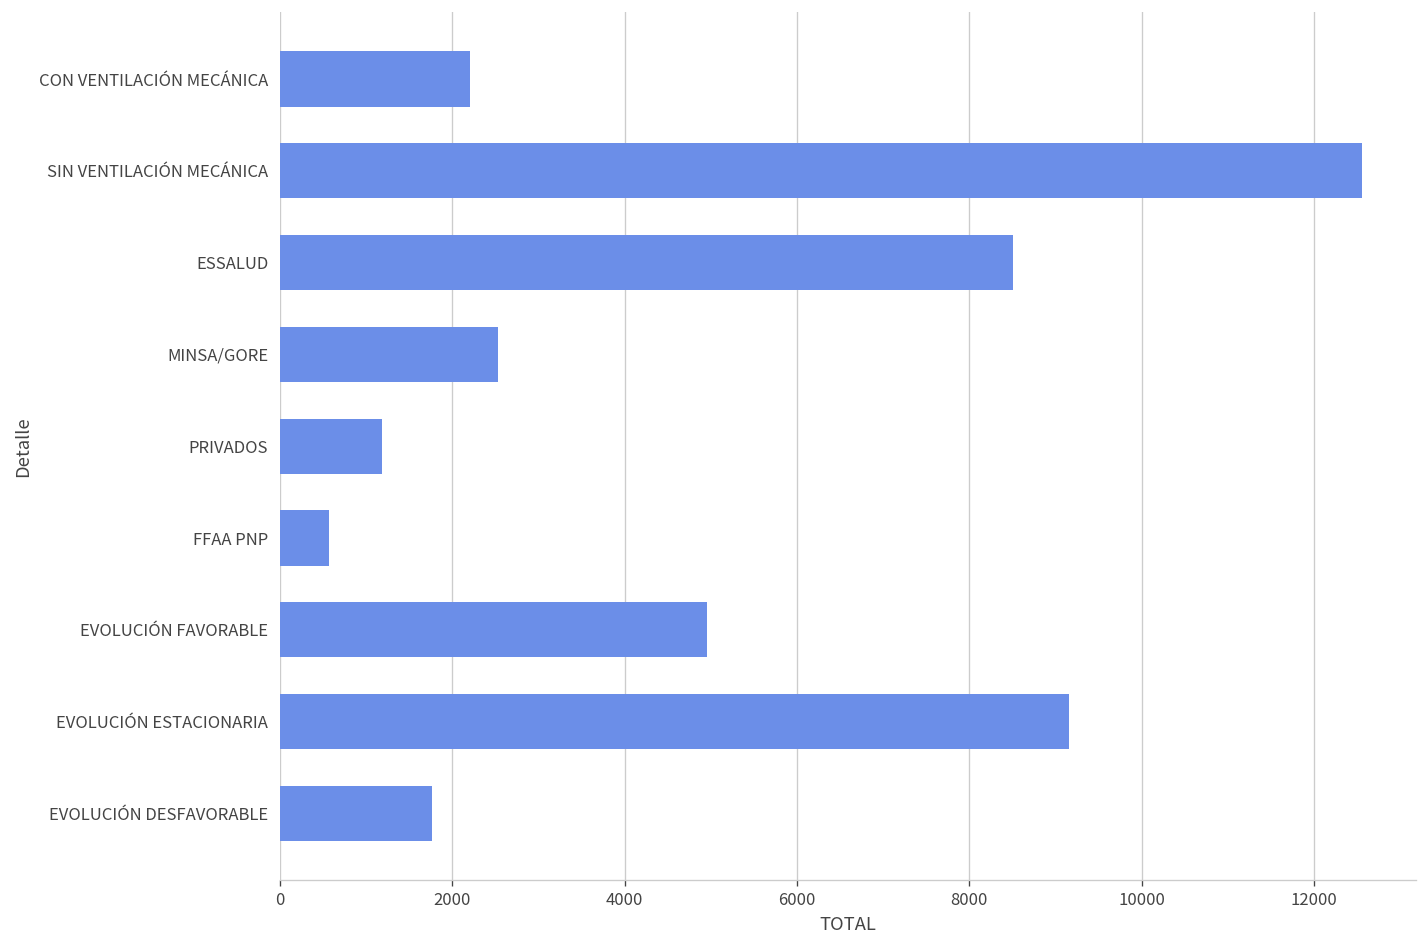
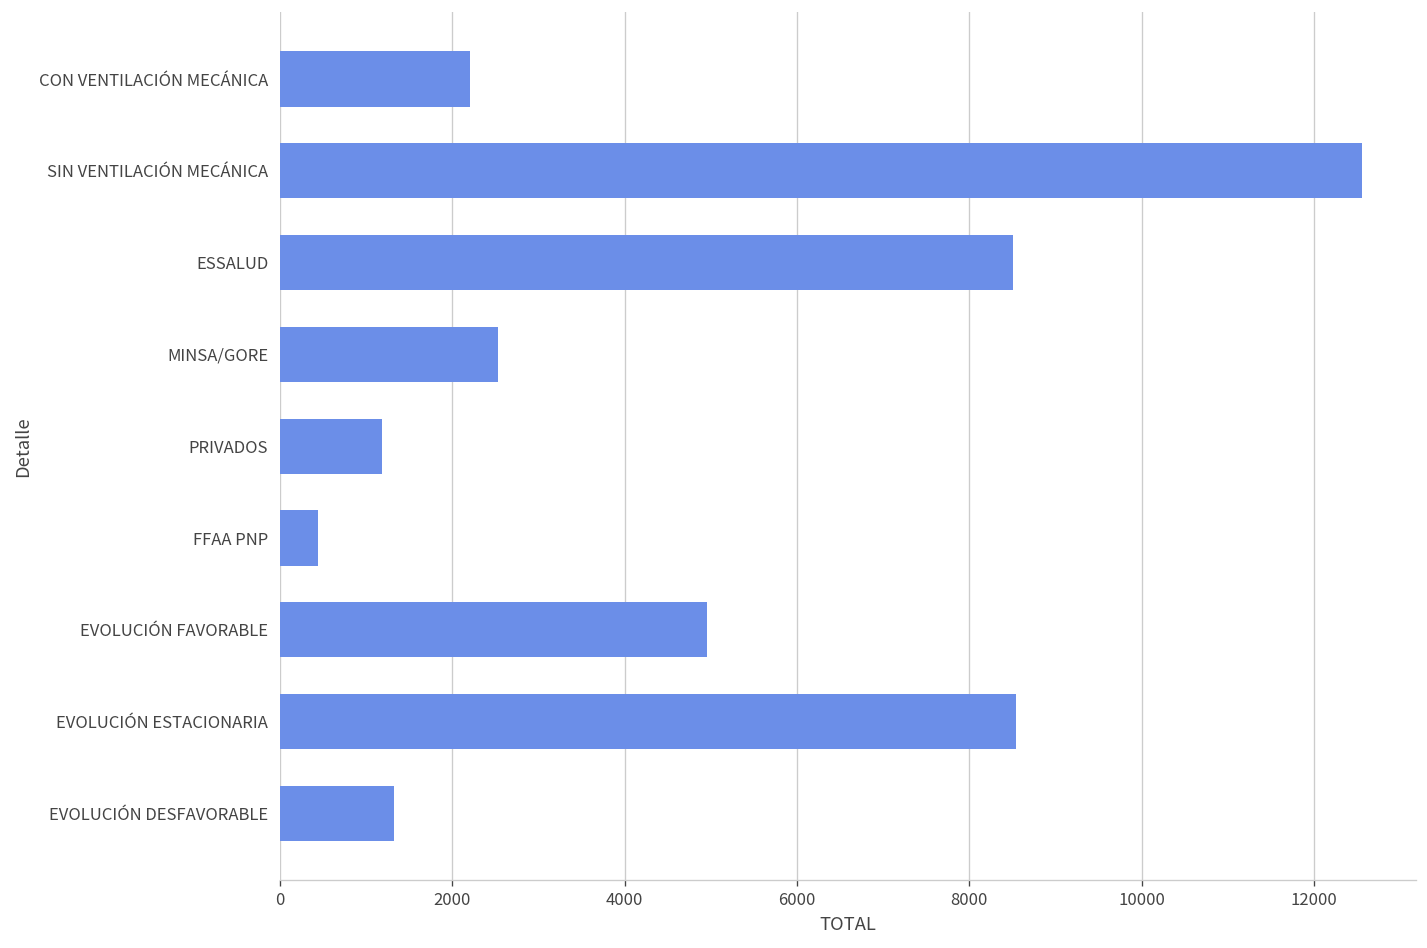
FFAA PNP: 600 -> 400
EVOLUCIÓN ESTACIONARIA: 9200 -> 8500
EVOLUCIÓN DESFAVORABLE: 1800 -> 1300
